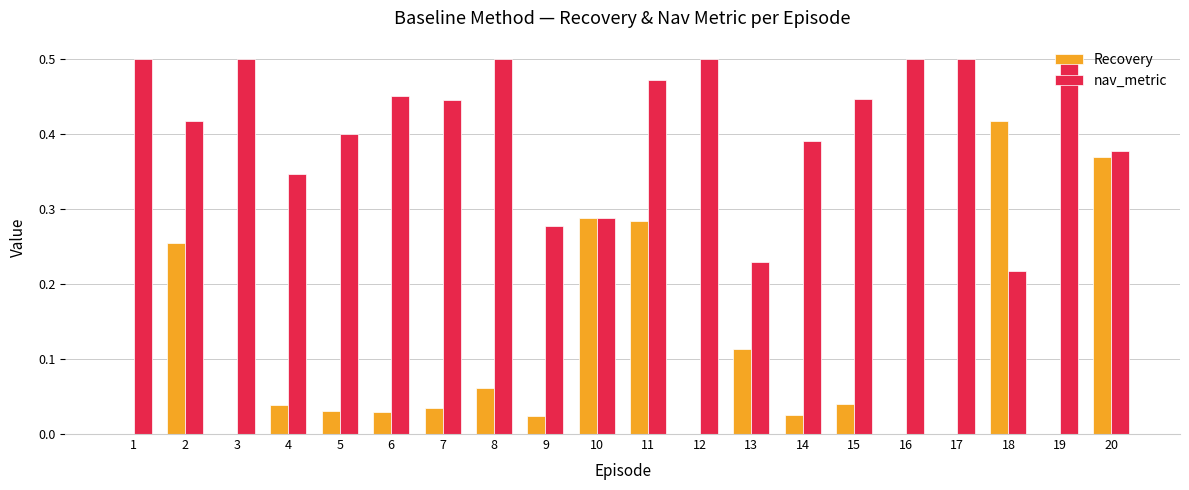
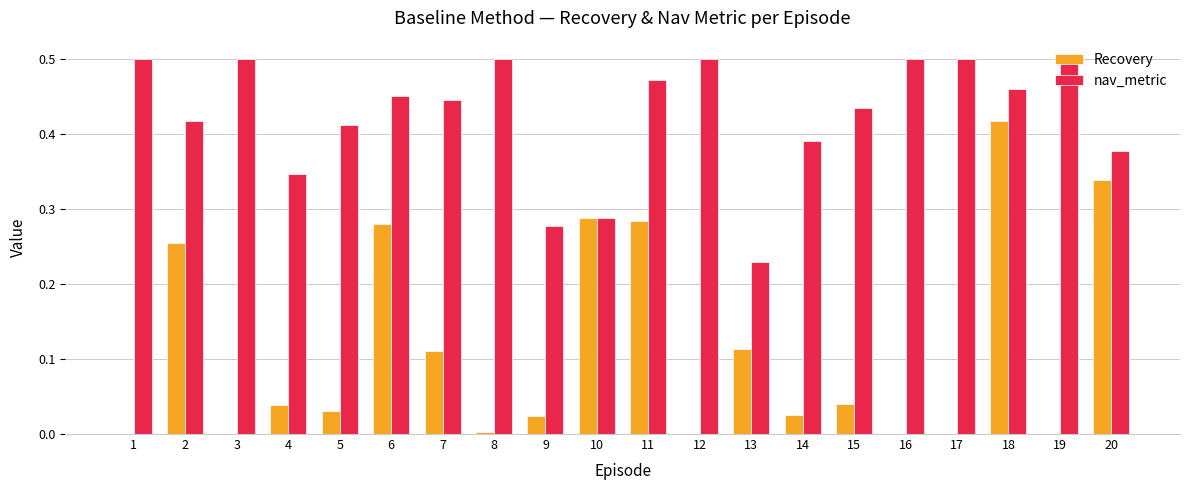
nav_metric, 5: 0.40 -> 0.41
Recovery, 6: 0.03 -> 0.28
Recovery, 7: 0.03 -> 0.11
Recovery, 8: 0.06 -> 0.00
nav_metric, 15: 0.45 -> 0.44
nav_metric, 18: 0.22 -> 0.46
Recovery, 20: 0.37 -> 0.34
